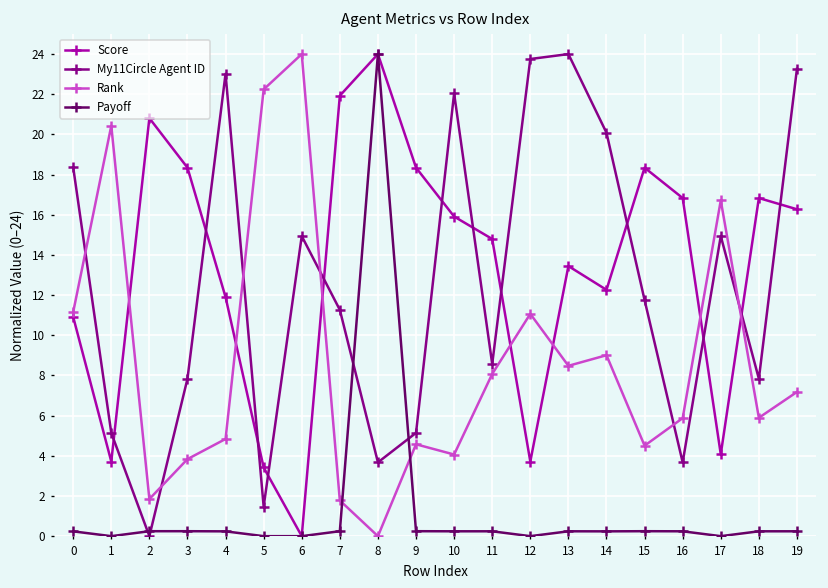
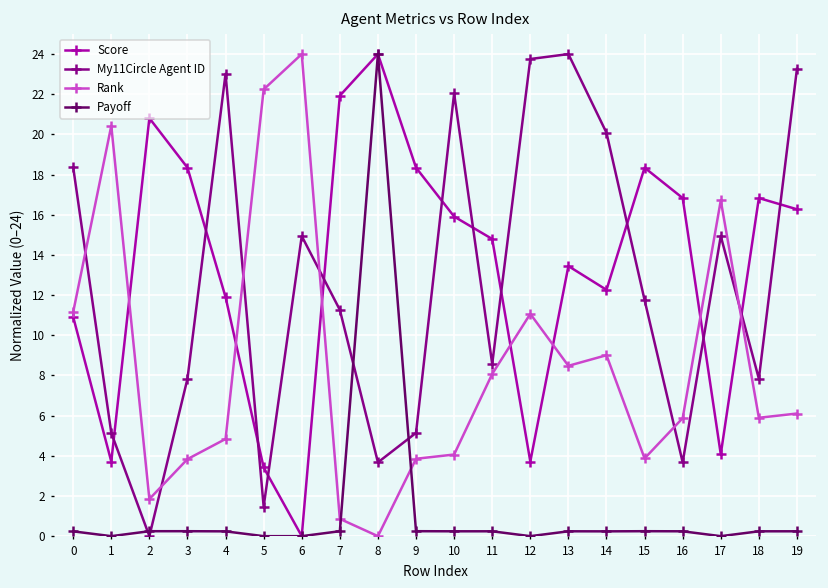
Rank, 7: 1.8 -> 0.9
Rank, 9: 4.6 -> 3.9
Rank, 15: 4.5 -> 3.9
Rank, 19: 7.2 -> 6.1
